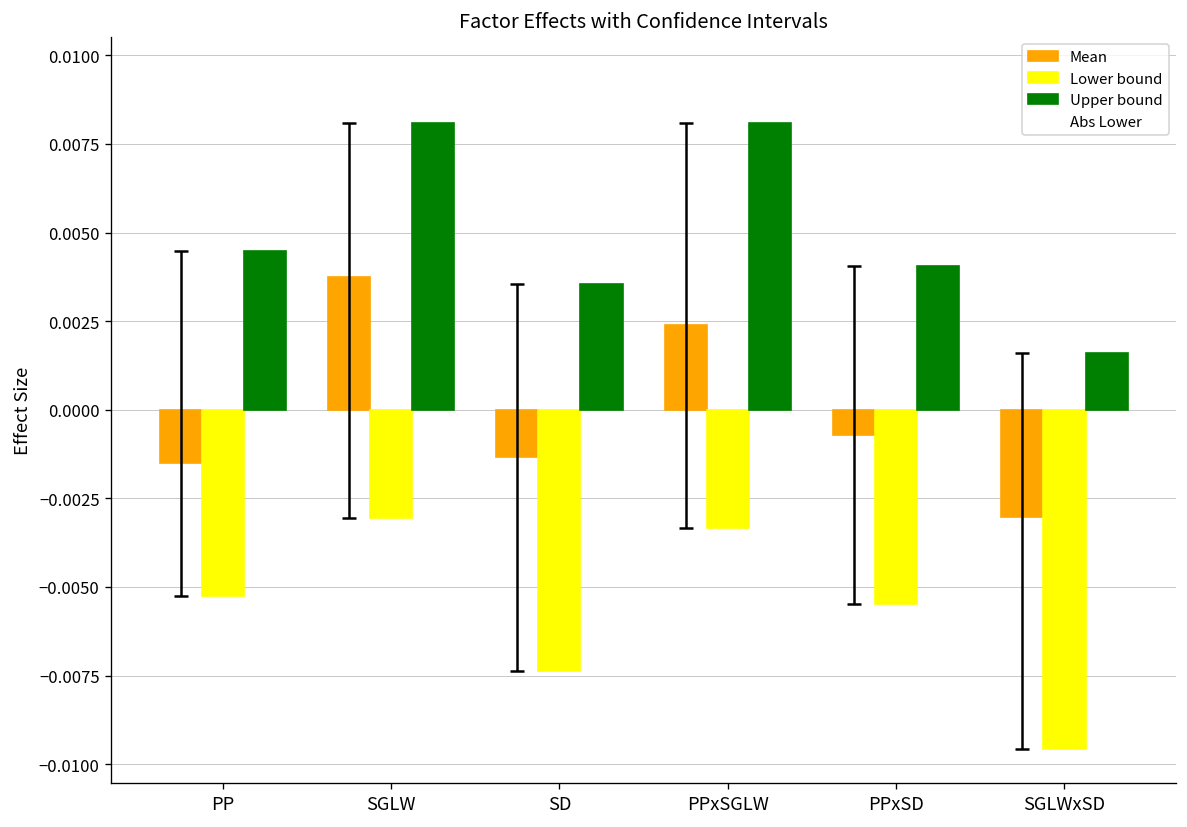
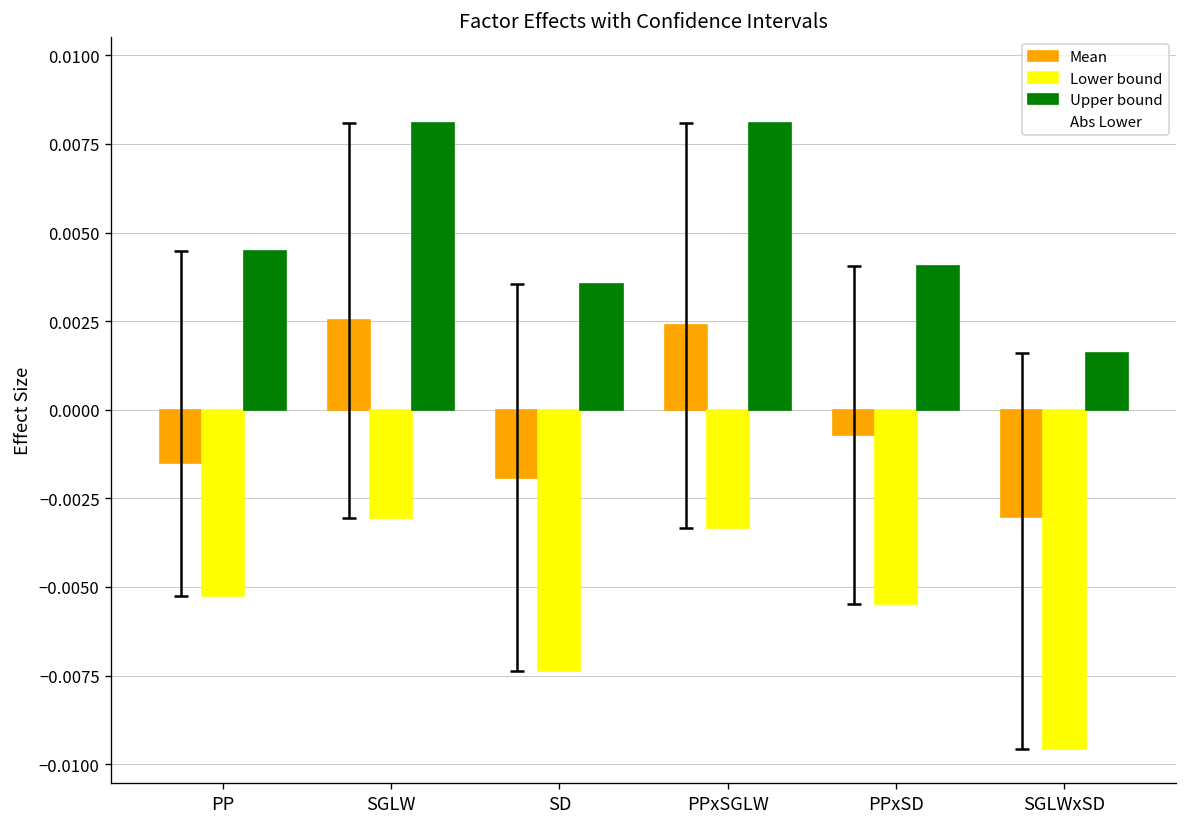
Mean, SGLW: 0.0037 -> 0.0025
Mean, SD: -0.0013 -> -0.0019
